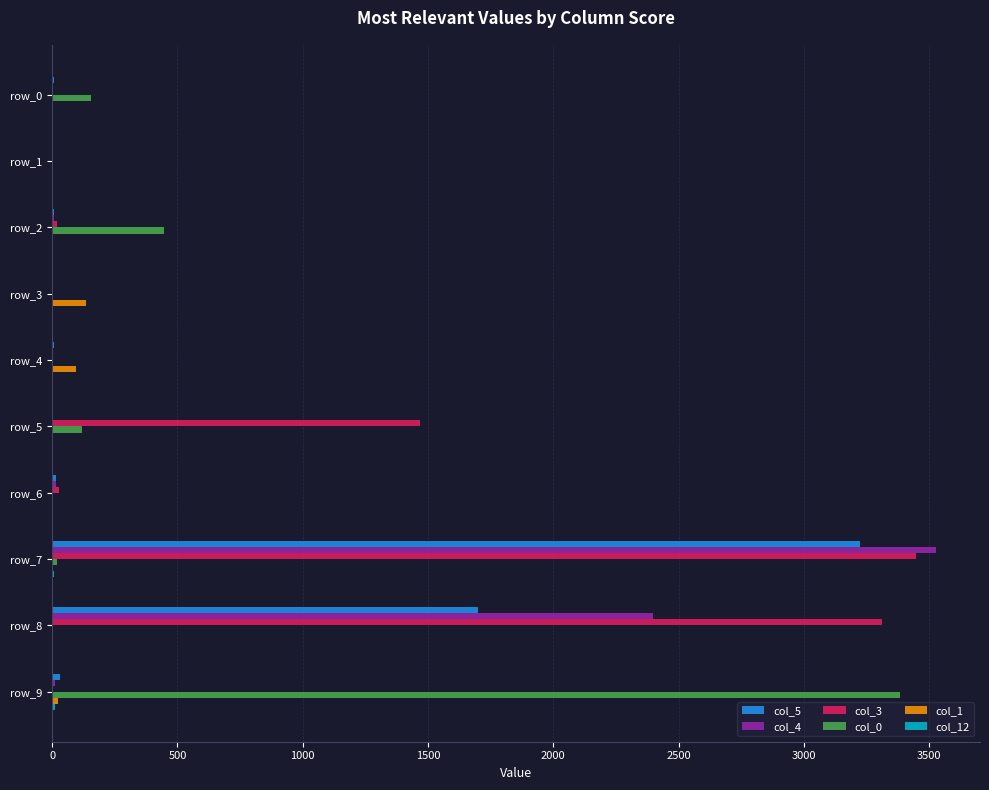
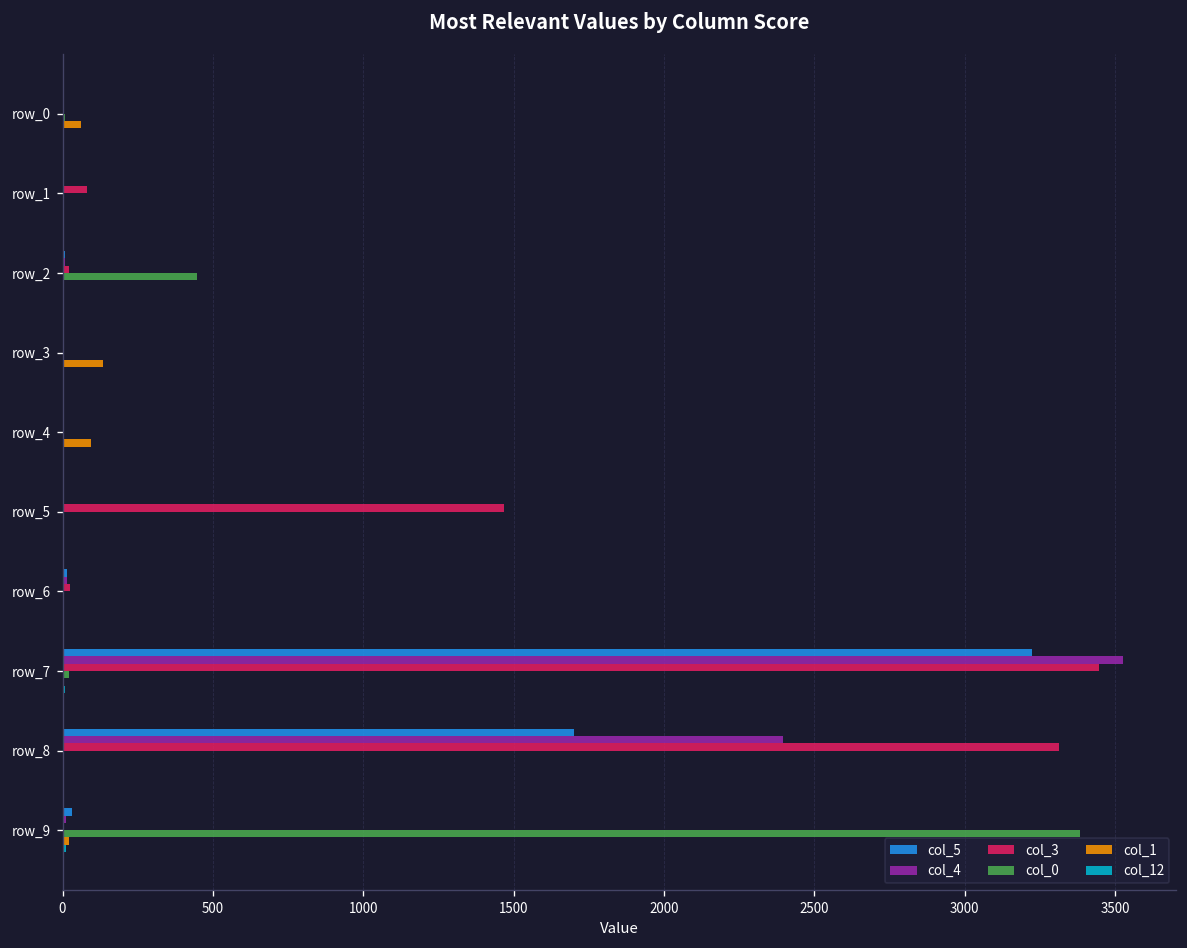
col_0, row_0: 150 -> 10
col_1, row_0: 0 -> 60
col_3, row_1: 0 -> 80
col_0, row_5: 120 -> 0
